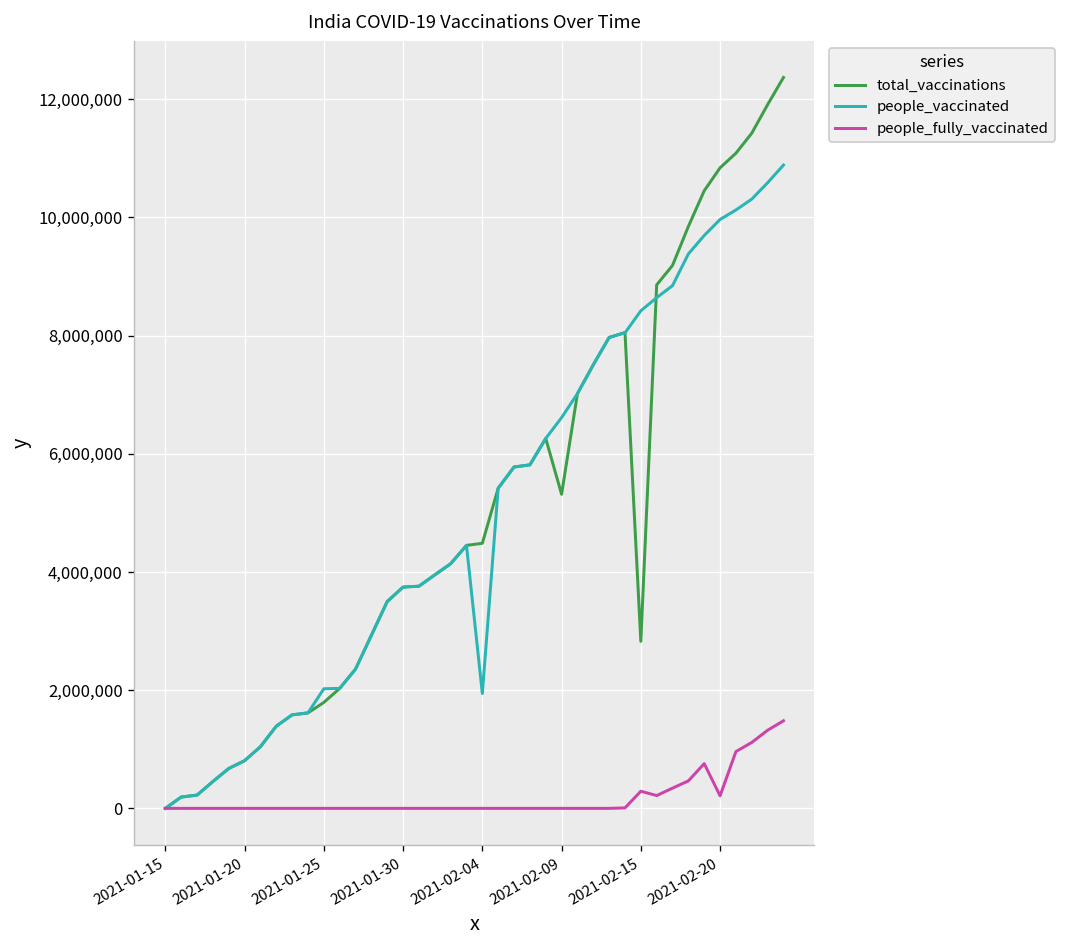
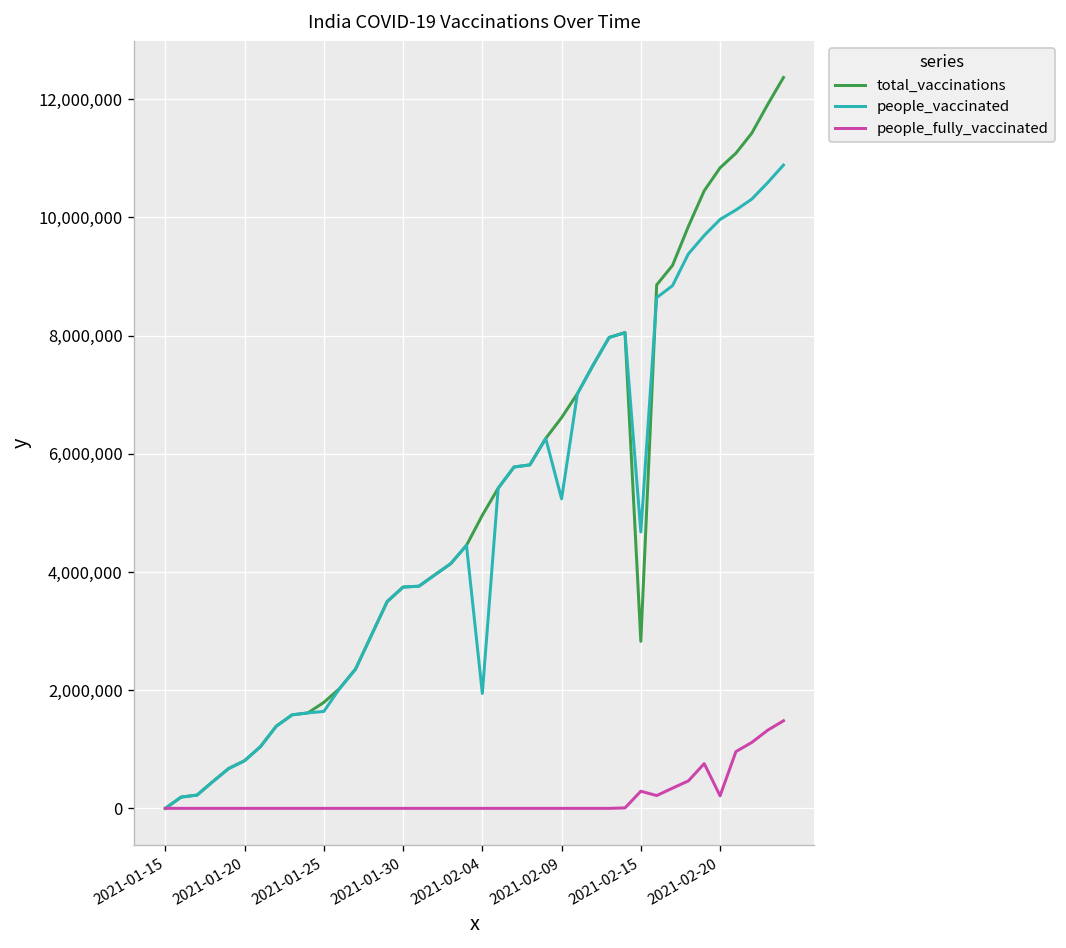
people_vaccinated, 2021-01-25: 2,000,000 -> 1,600,000
total_vaccinations, 2021-02-04: 4,500,000 -> 5,000,000
total_vaccinations, 2021-02-09: 5,300,000 -> 6,600,000
people_vaccinated, 2021-02-09: 6,600,000 -> 5,200,000
people_vaccinated, 2021-02-15: 8,400,000 -> 4,700,000
